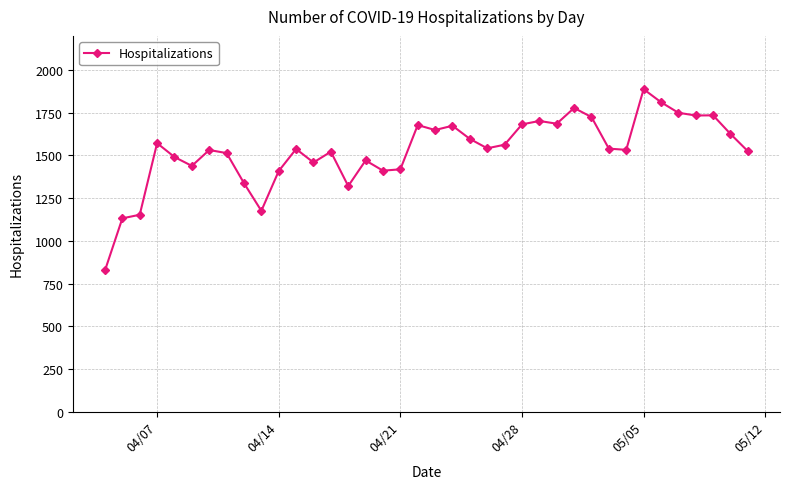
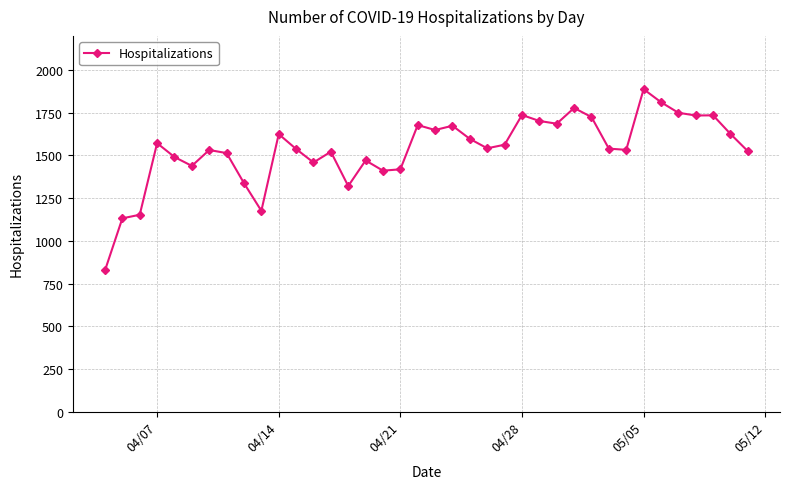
04/14: 1410 -> 1630
04/28: 1680 -> 1740
